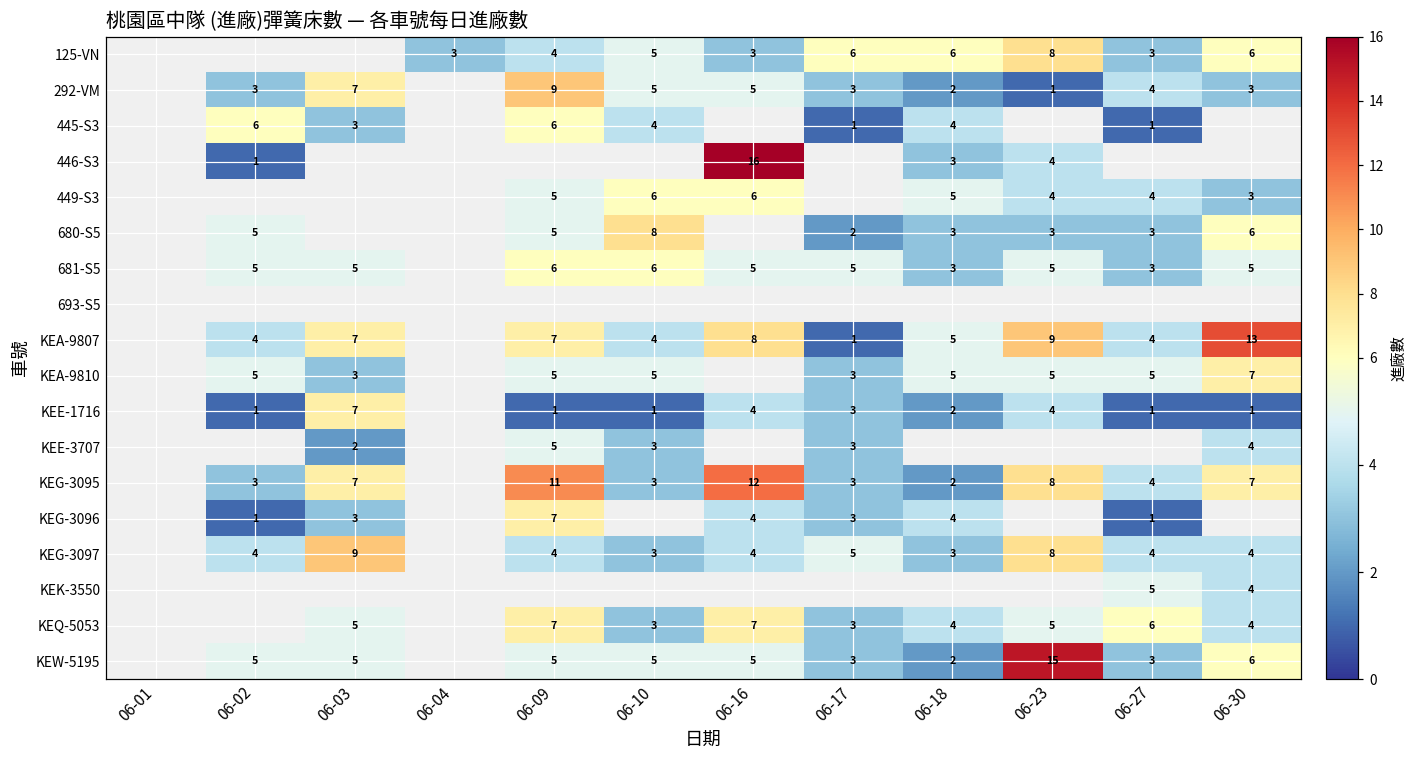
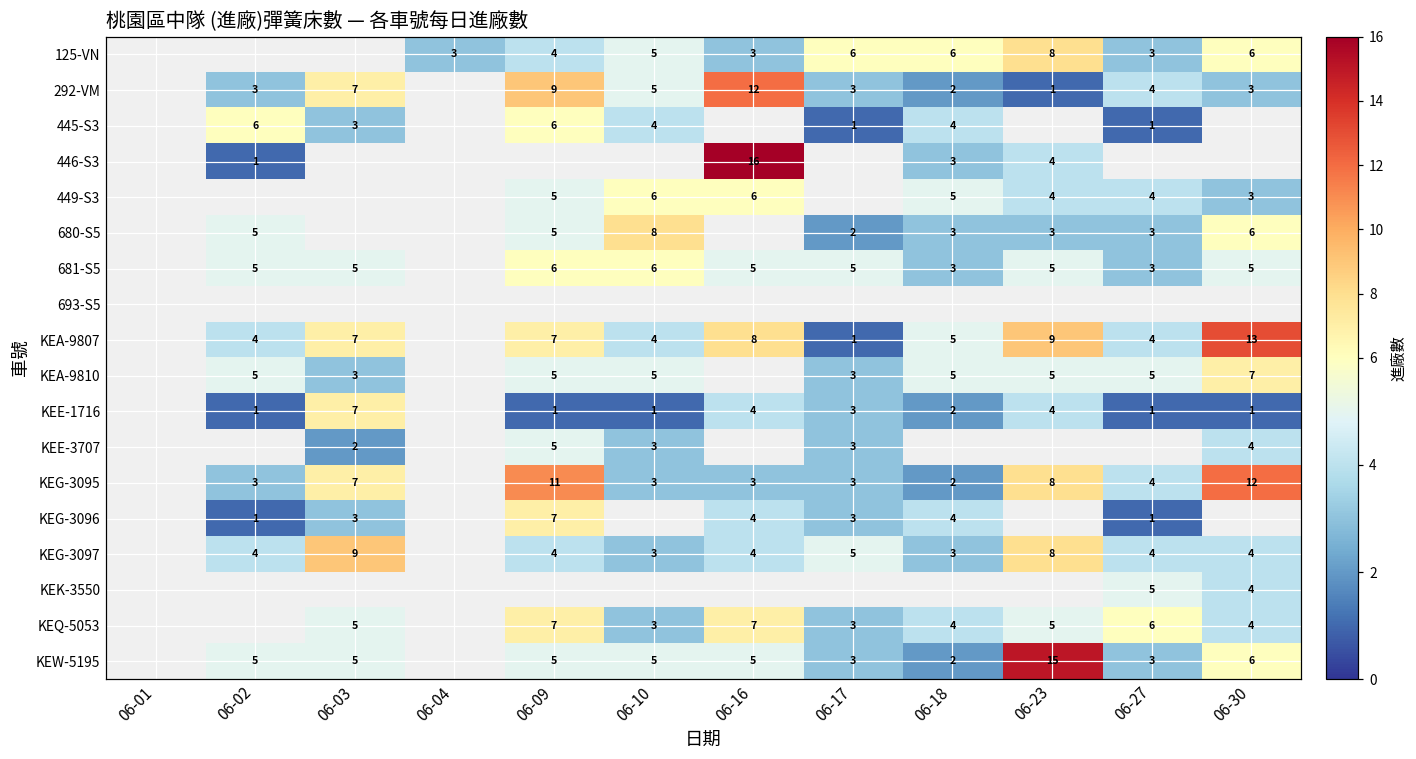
292-VM, 06-16: 5 -> 12
KEG-3095, 06-16: 12 -> 3
KEG-3095, 06-30: 7 -> 12
